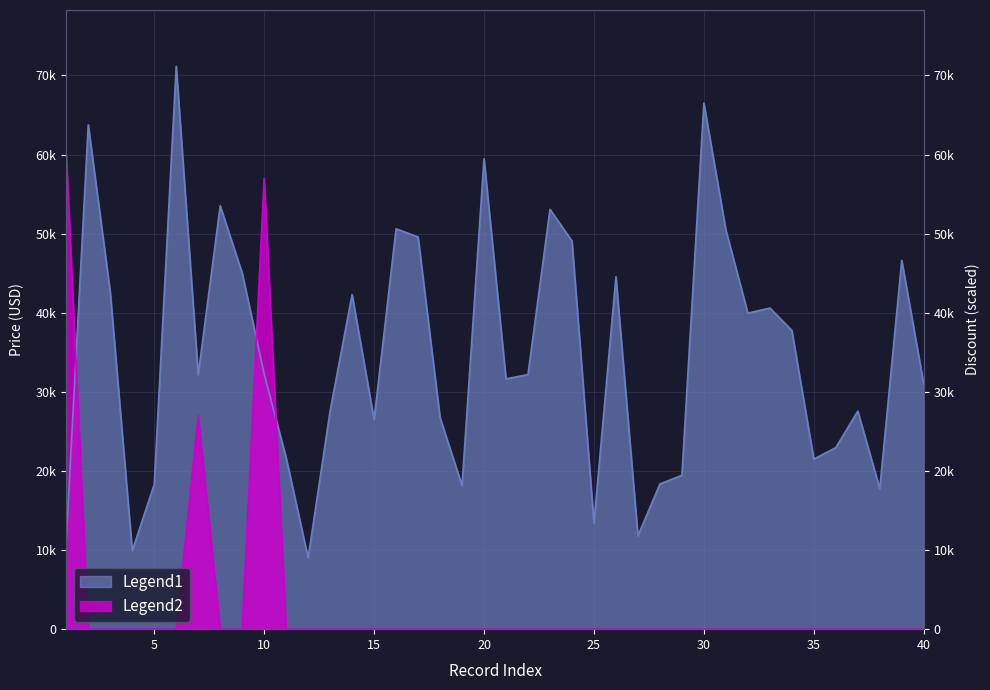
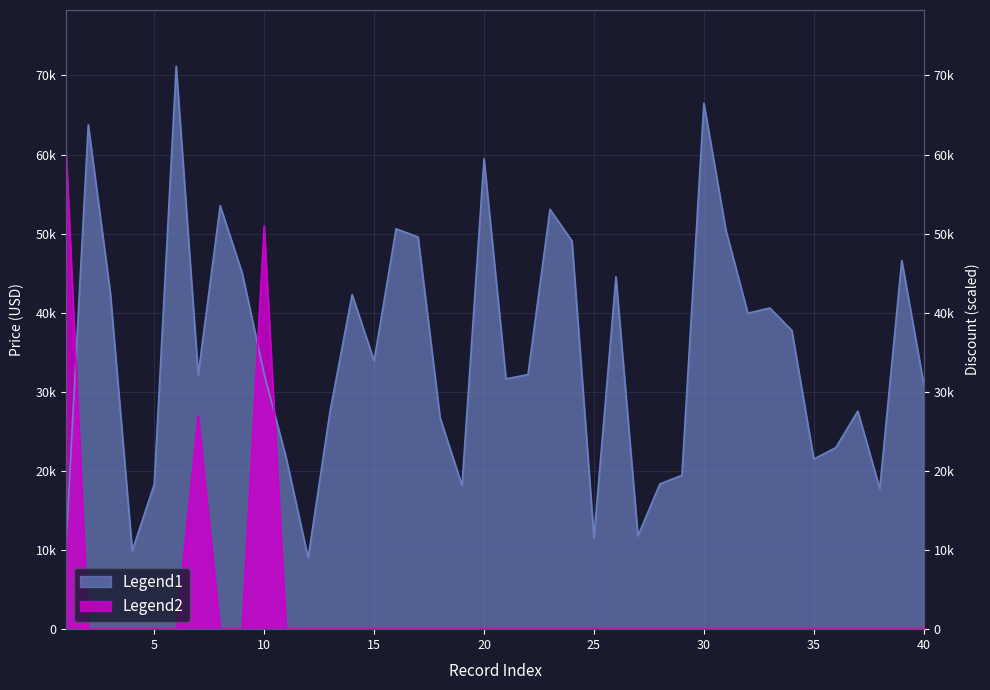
Legend2, 10: 57000 -> 51000
Legend1, 15: 26000 -> 34000
Legend1, 25: 13000 -> 12000
